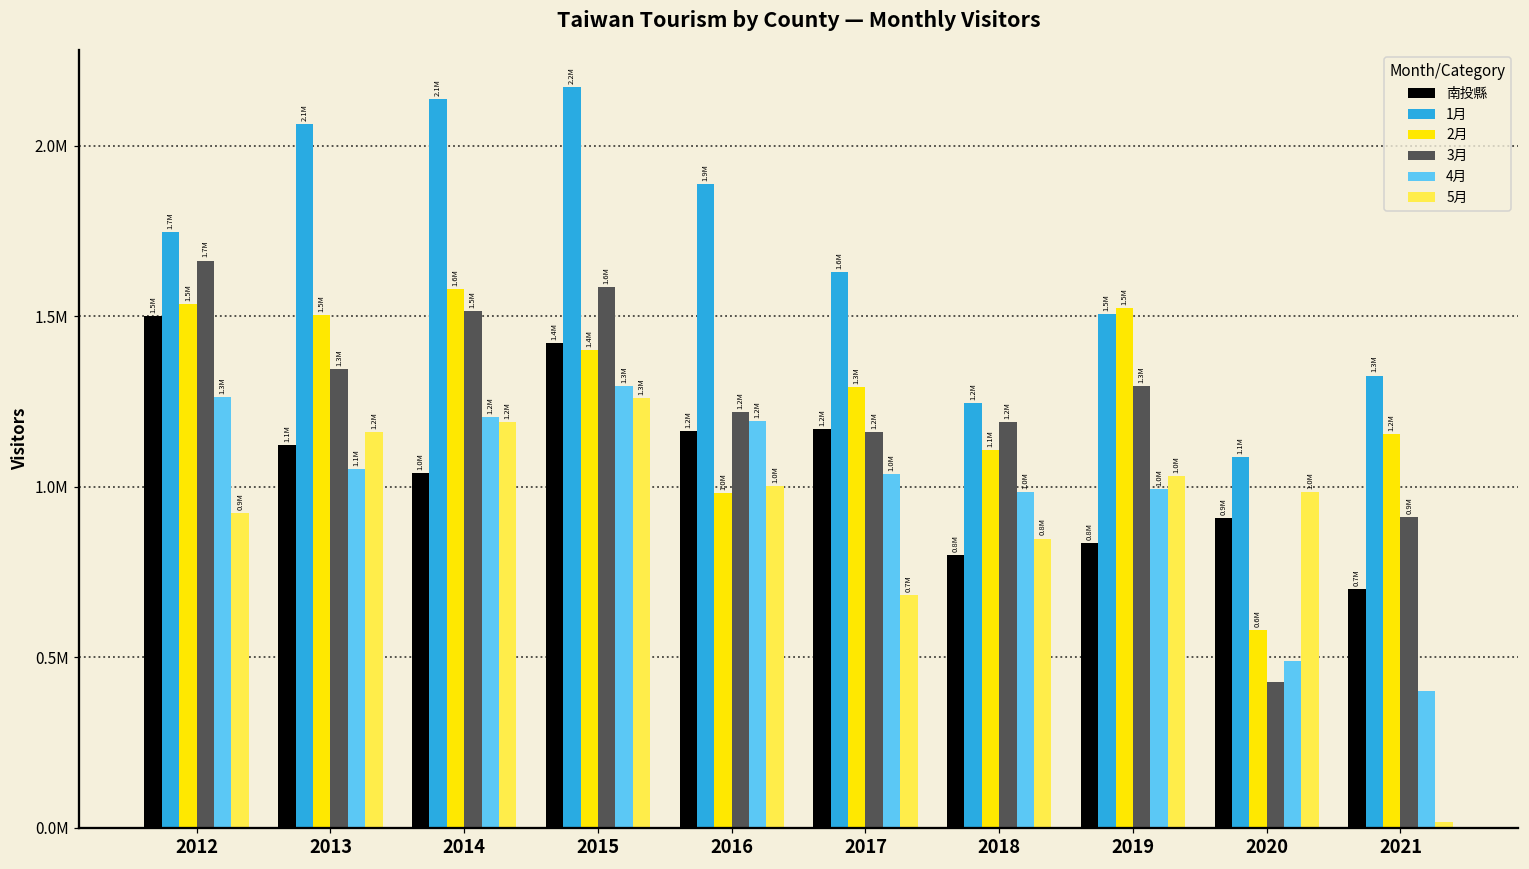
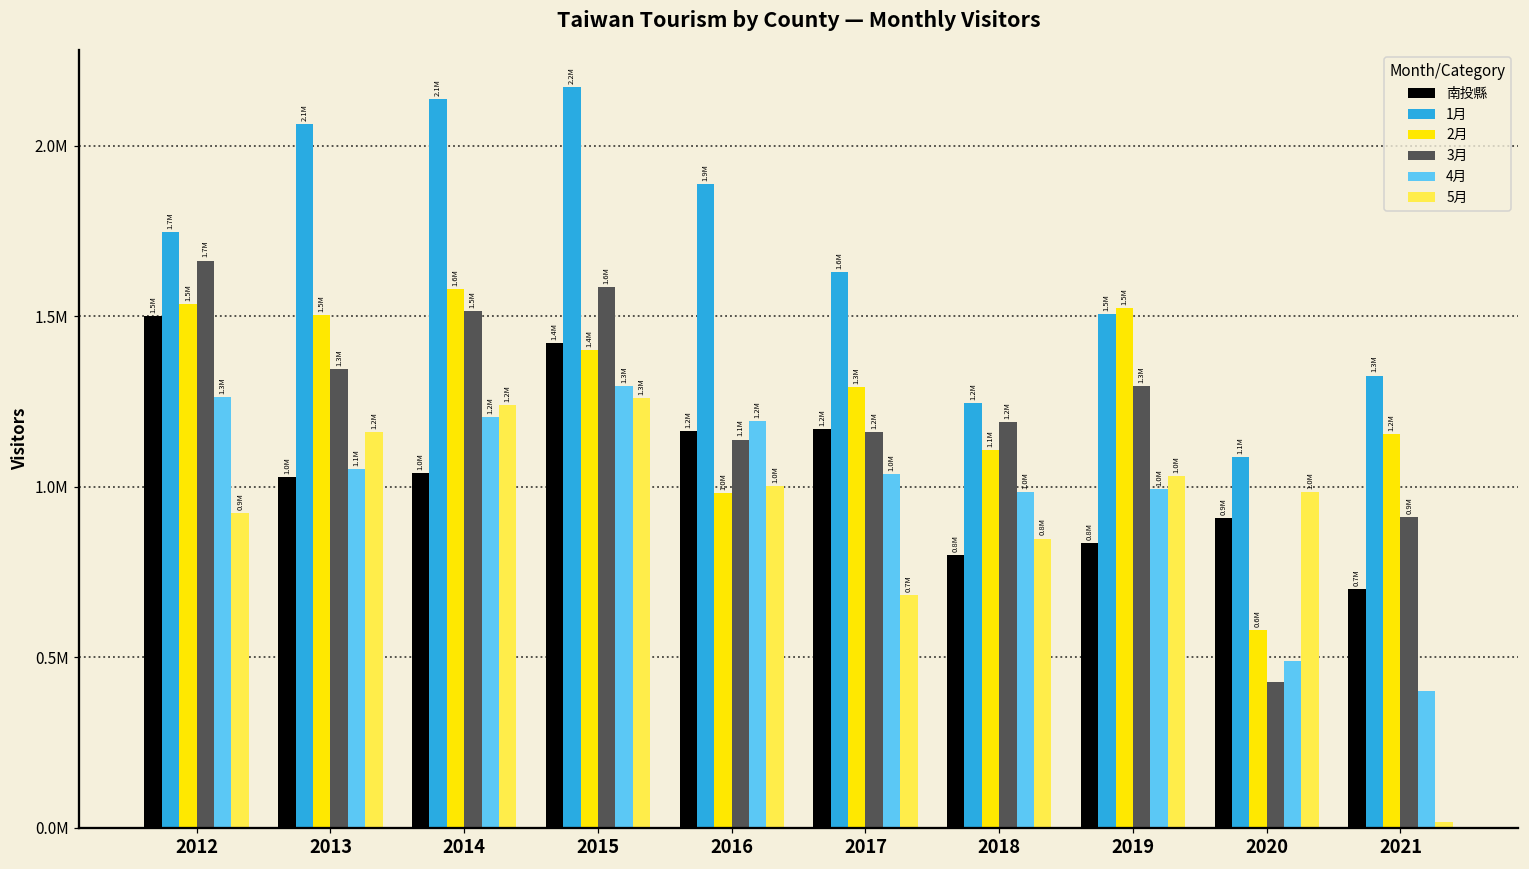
南投縣, 2013: 1.1M -> 1.0M
5月, 2014: 1190000 -> 1240000
3月, 2016: 1.2M -> 1.1M
